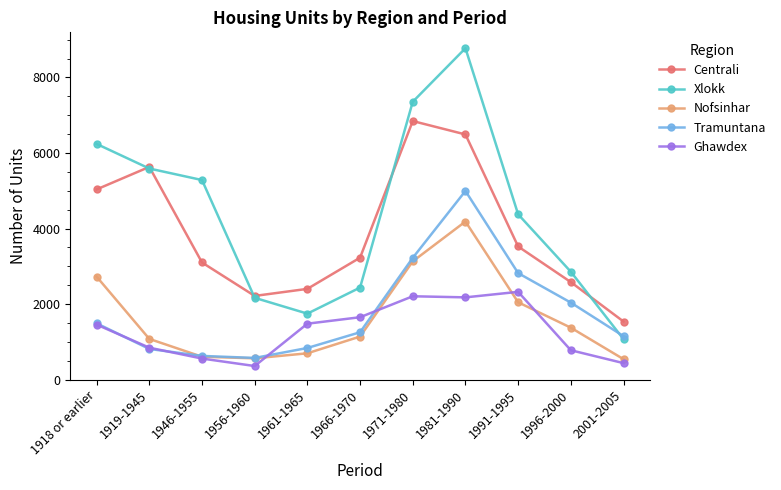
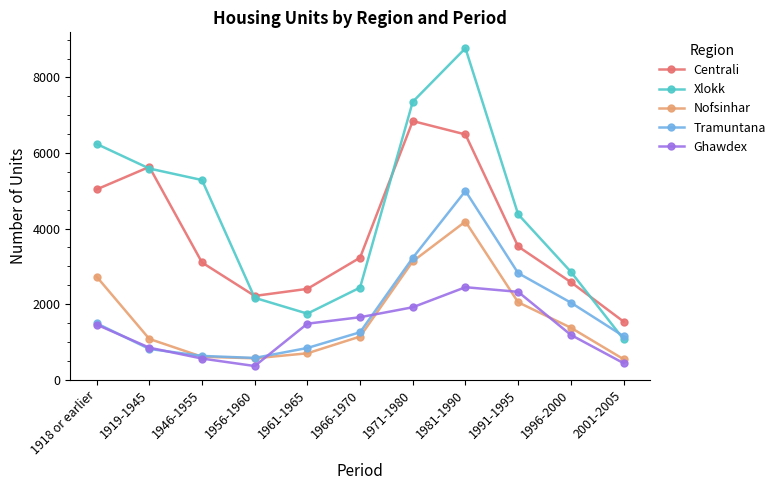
Ghawdex, 1971-1980: 2200 -> 1900
Ghawdex, 1981-1990: 2200 -> 2400
Ghawdex, 1996-2000: 800 -> 1200
